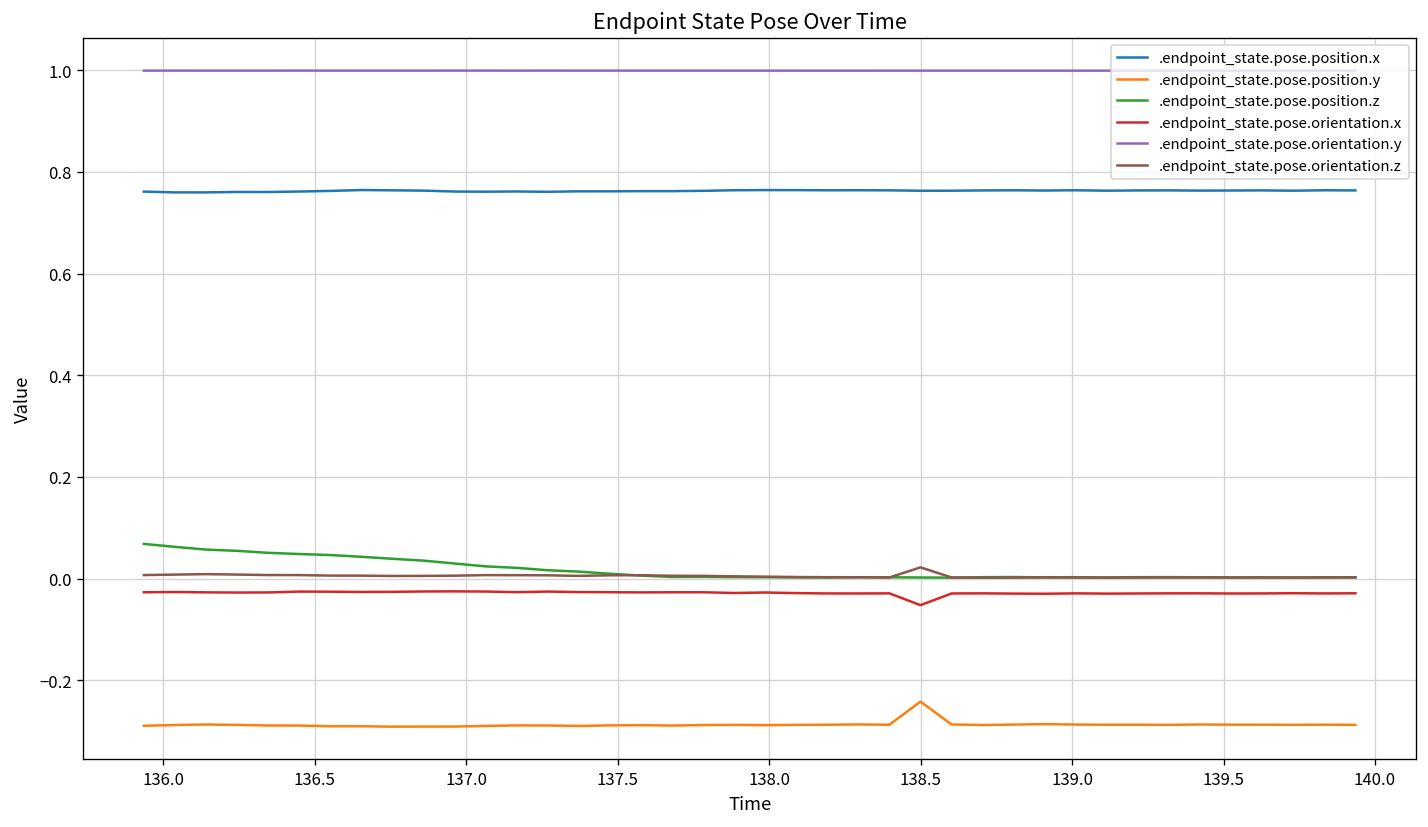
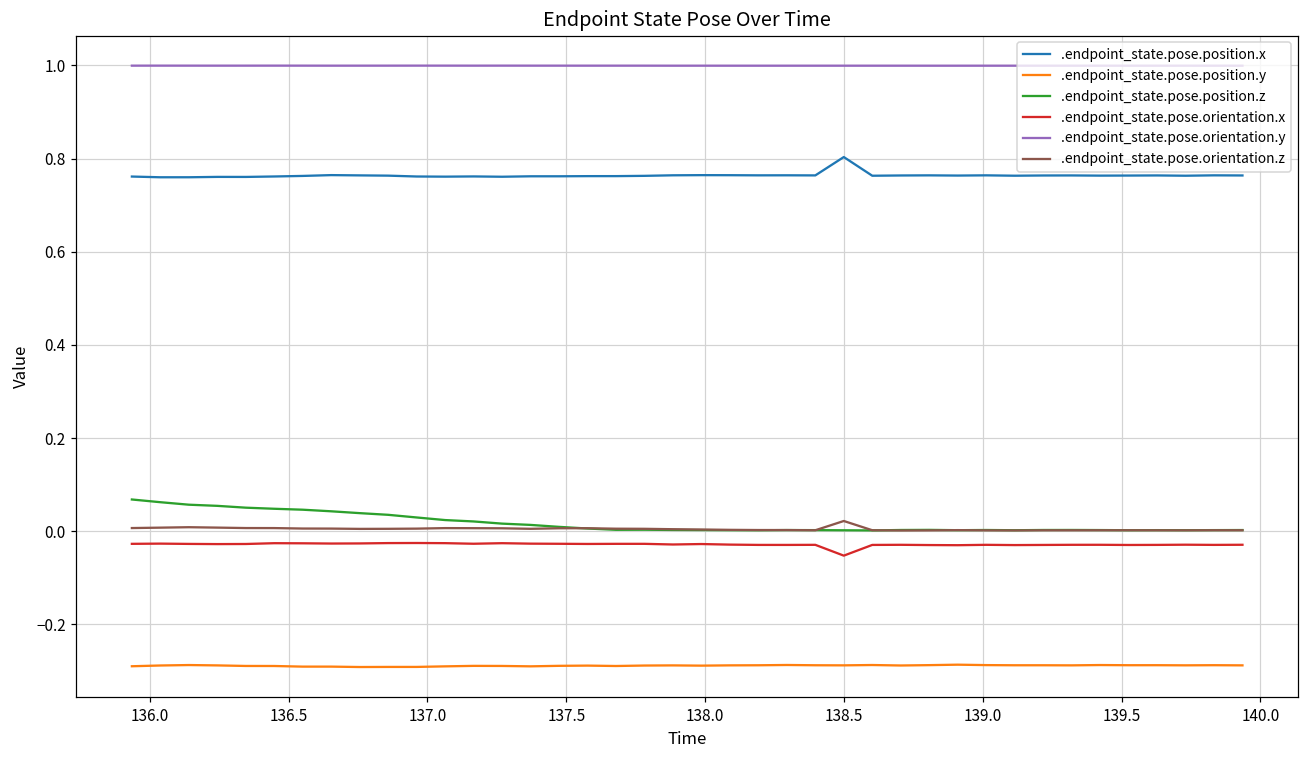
.endpoint_state.pose.position.x, 138.5: 0.76 -> 0.80
.endpoint_state.pose.position.y, 138.5: -0.24 -> -0.29
